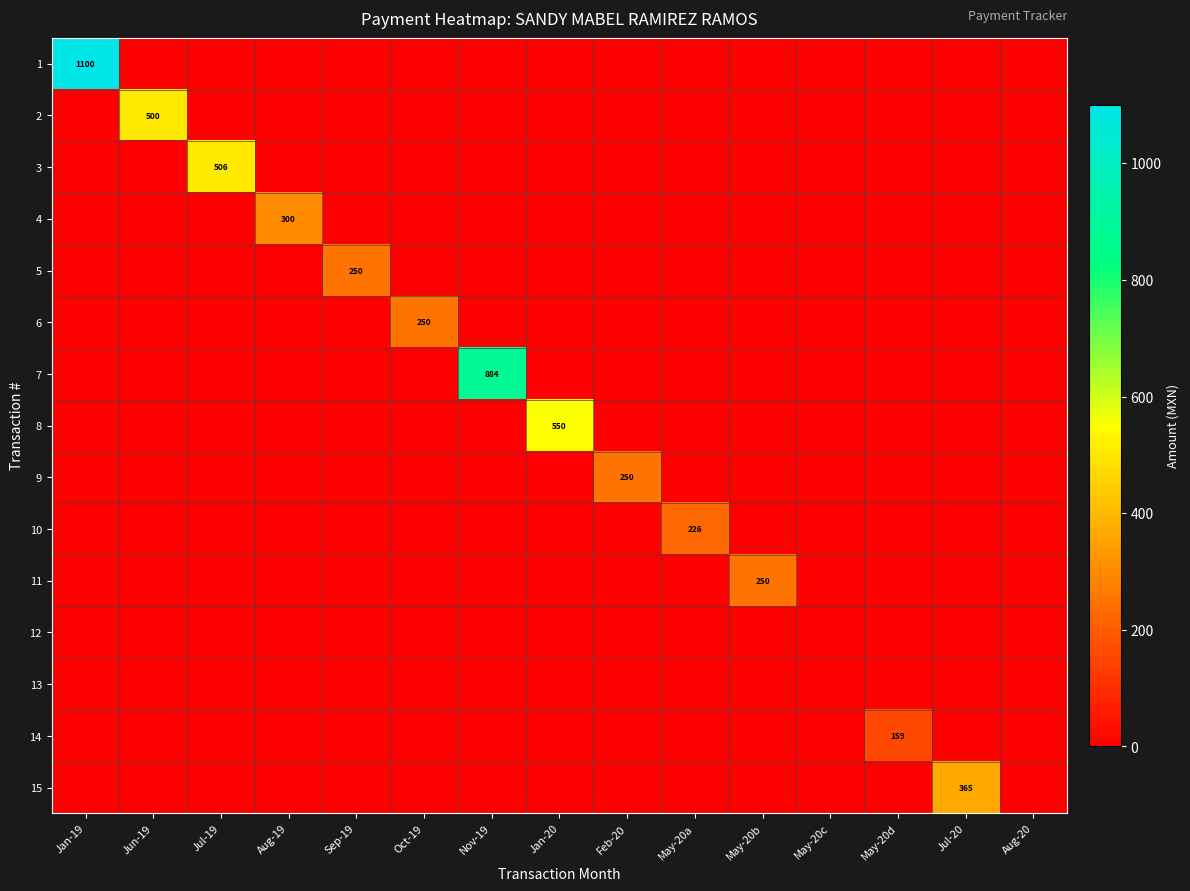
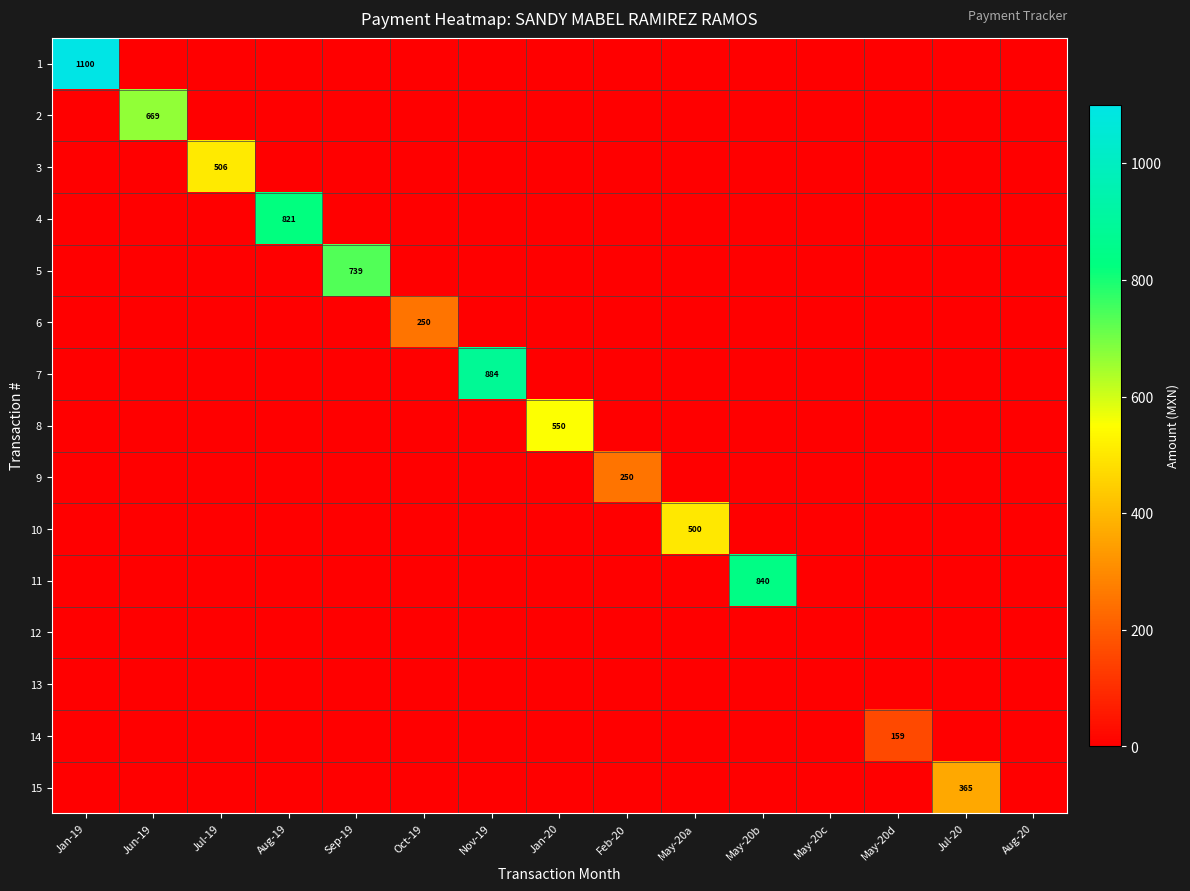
2, Jun-19: 500 -> 669
4, Aug-19: 300 -> 821
5, Sep-19: 250 -> 739
10, May-20a: 226 -> 500
11, May-20b: 250 -> 840
